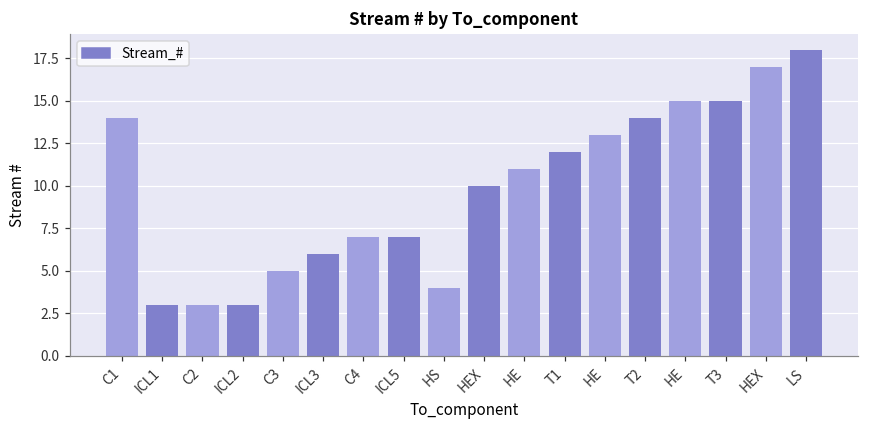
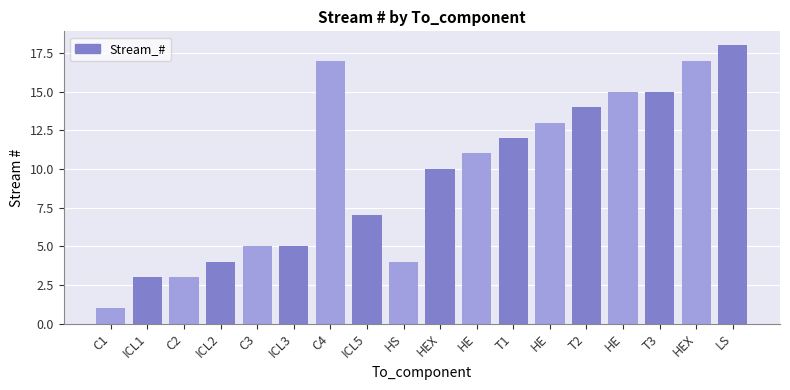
C1: 14 -> 1
ICL2: 3 -> 4
ICL3: 6 -> 5
C4: 7 -> 17
